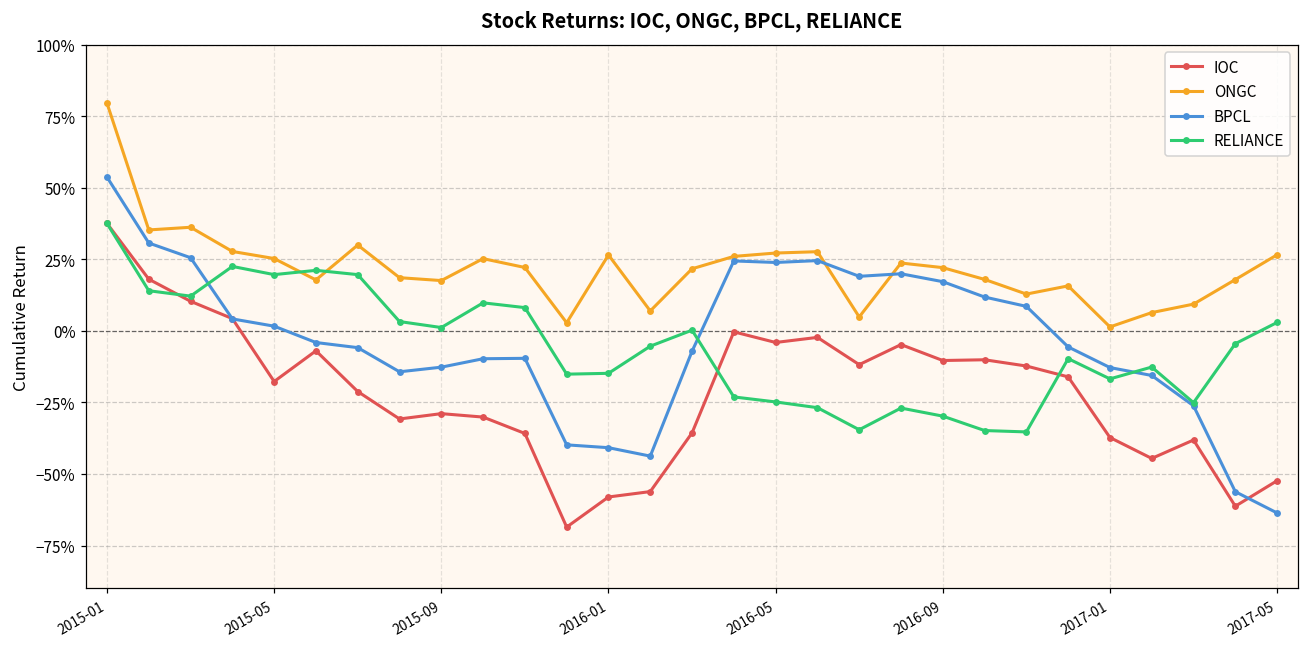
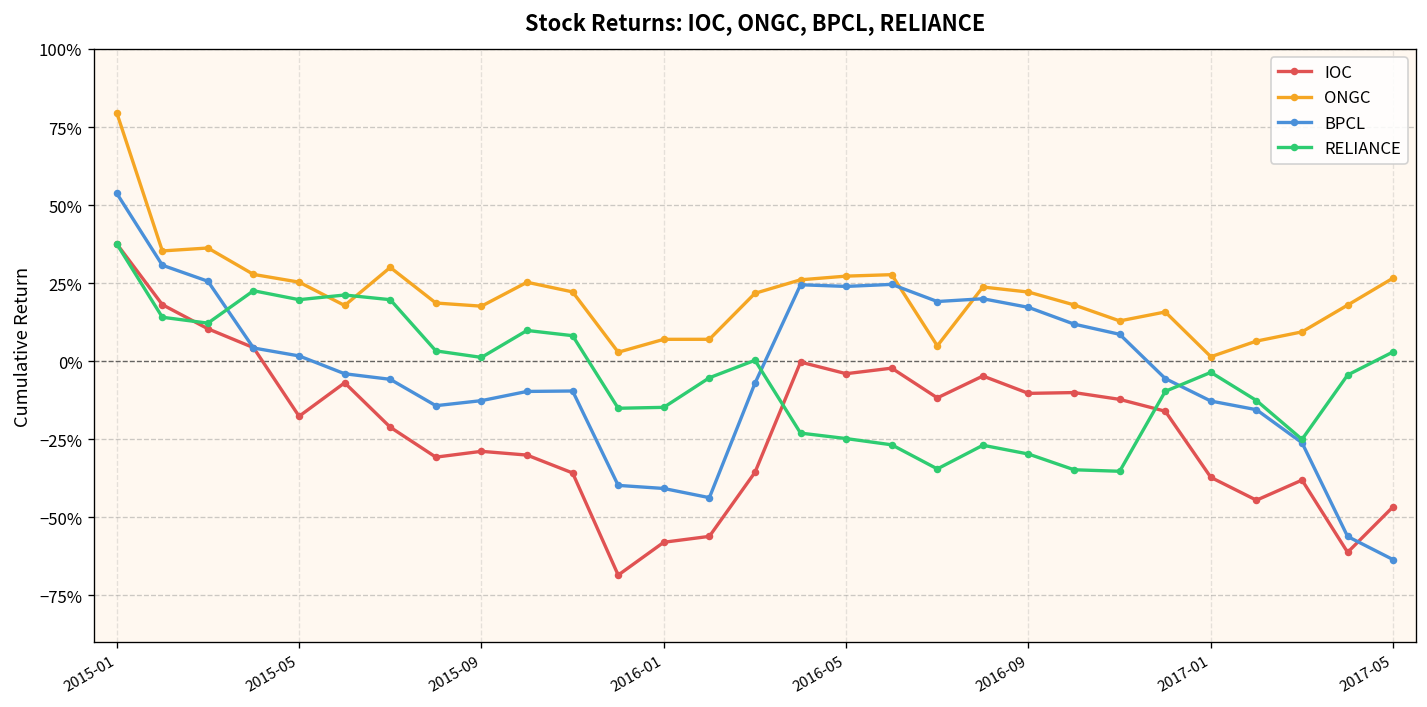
ONGC, 2016-01: 27% -> 7%
RELIANCE, 2017-01: -17% -> -4%
IOC, 2017-05: -52% -> -47%
